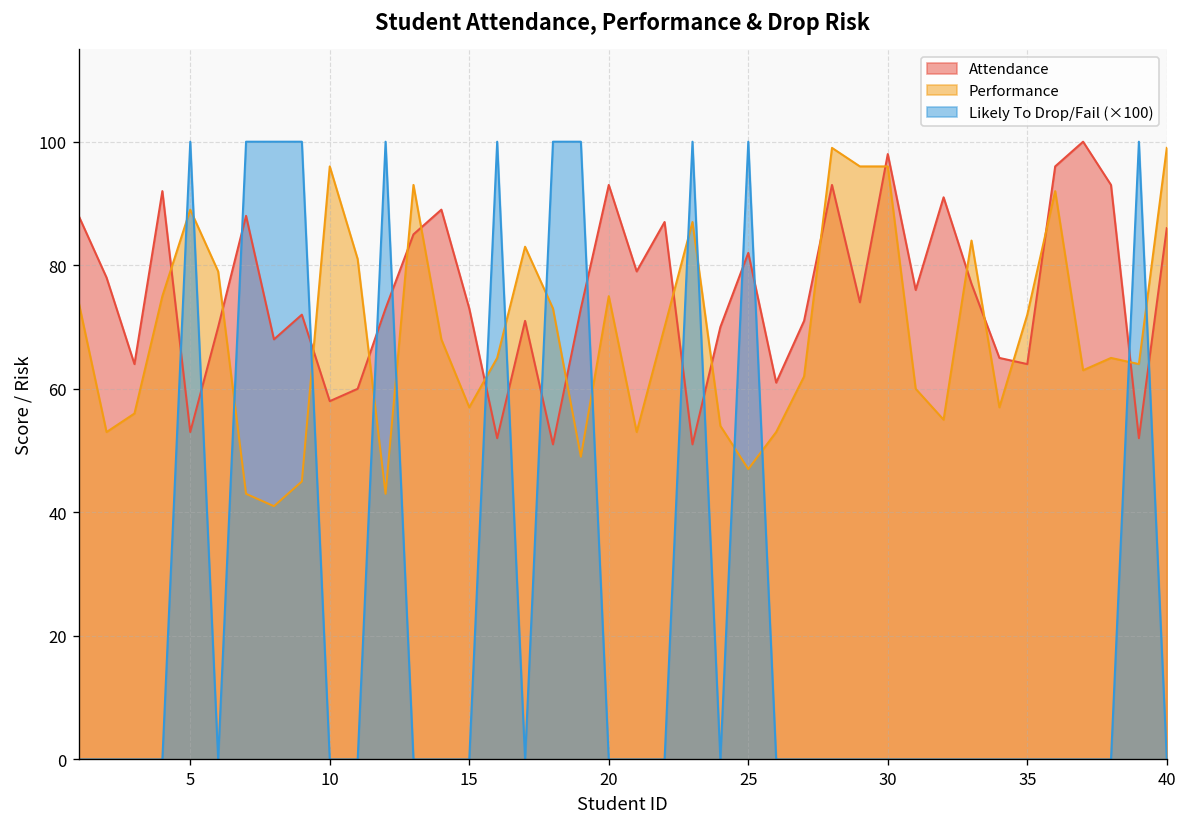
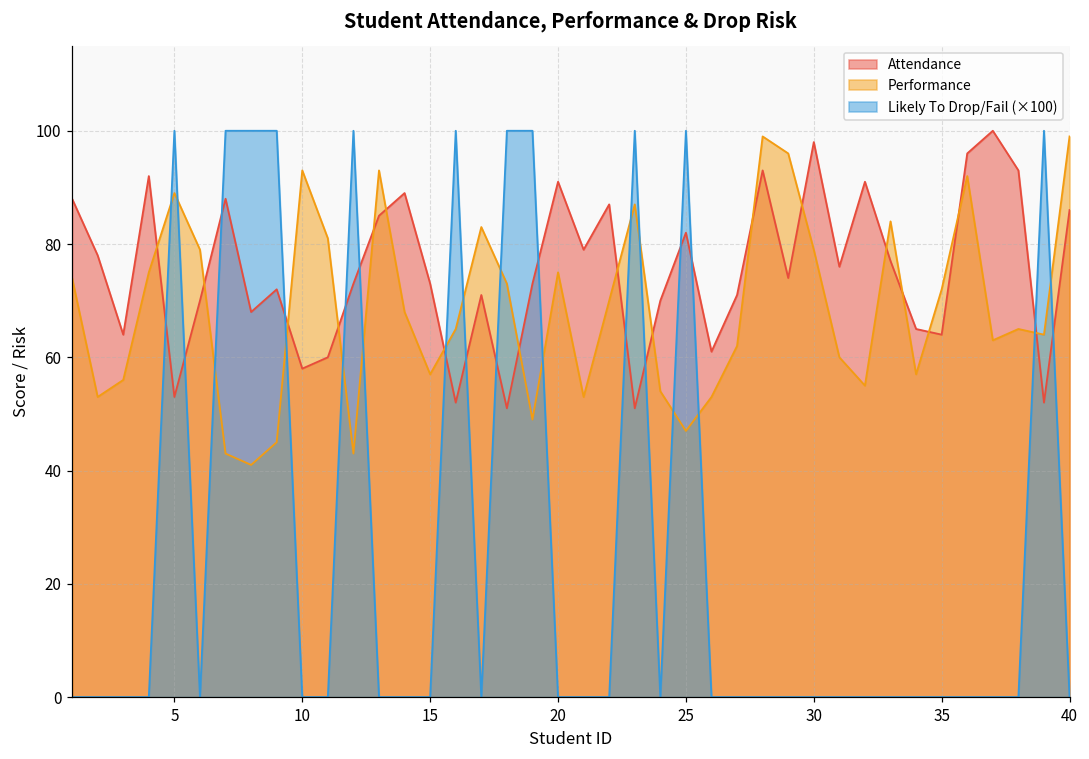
Performance, 10: 96 -> 93
Attendance, 20: 93 -> 91
Performance, 30: 96 -> 79
